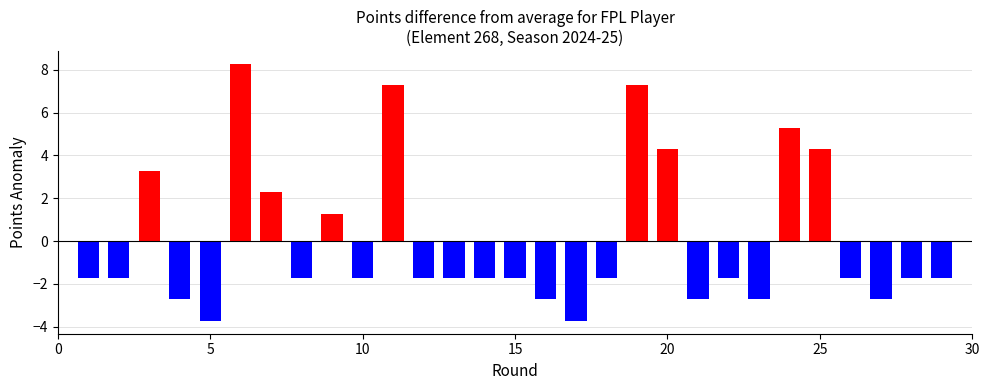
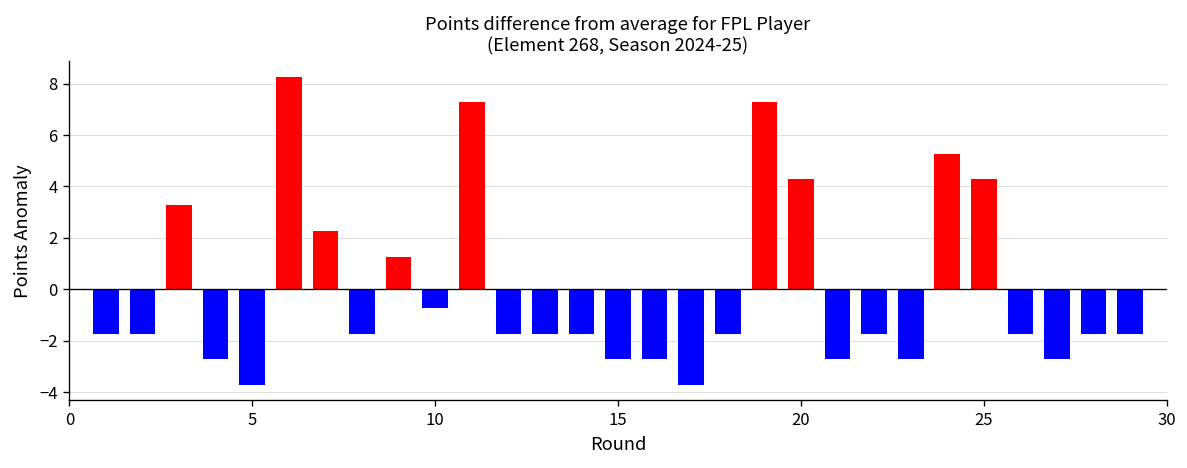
10: -1.7 -> -0.7
15: -1.7 -> -2.7
